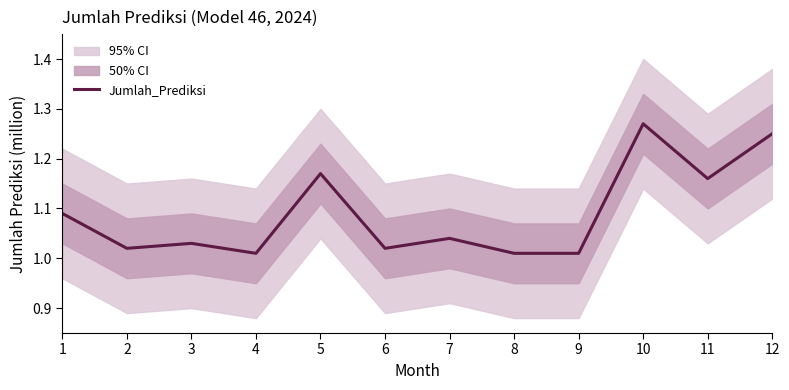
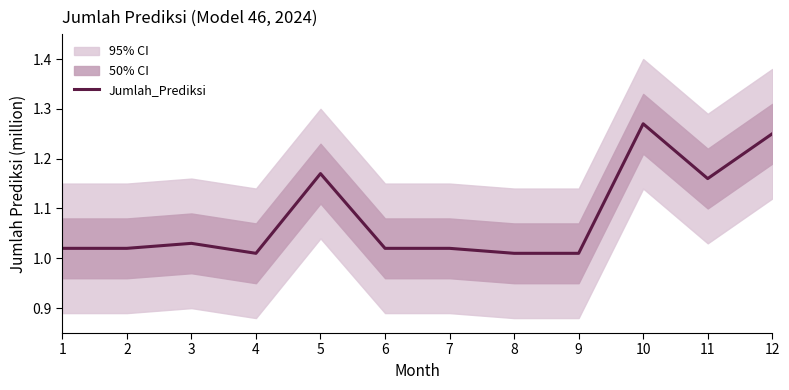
Jumlah_Prediksi, 1: 1.09 -> 1.02
Jumlah_Prediksi, 7: 1.04 -> 1.02
